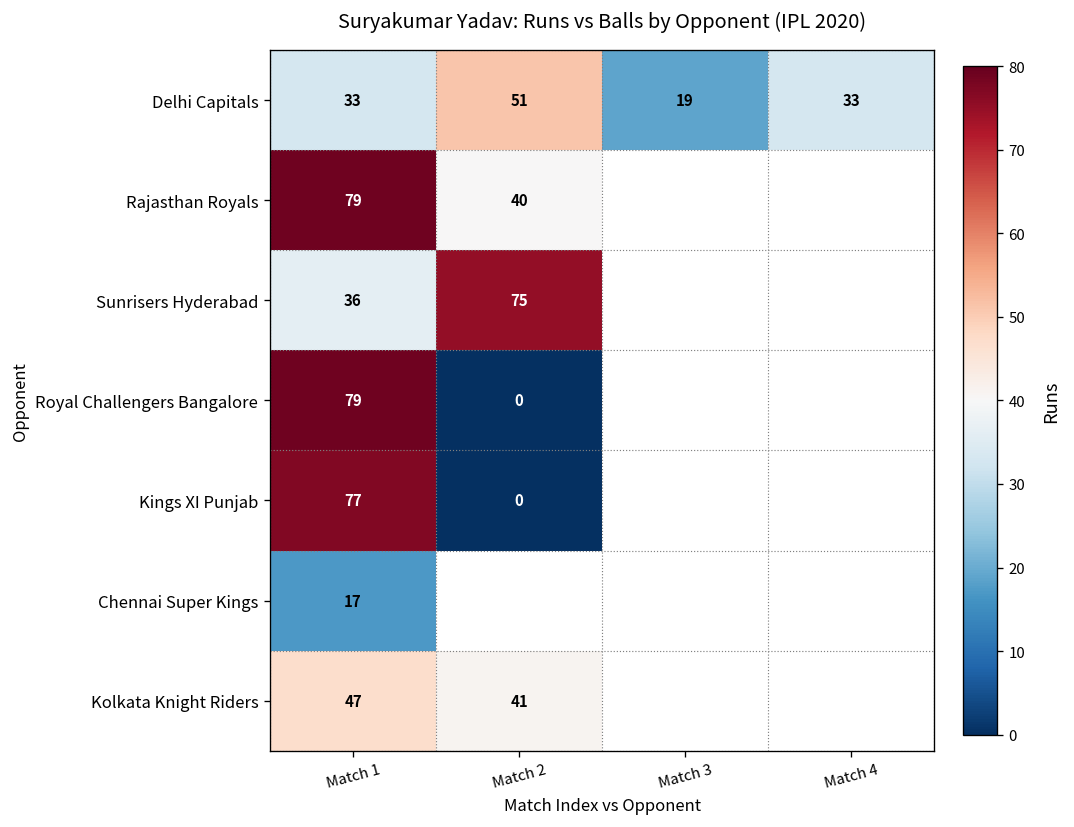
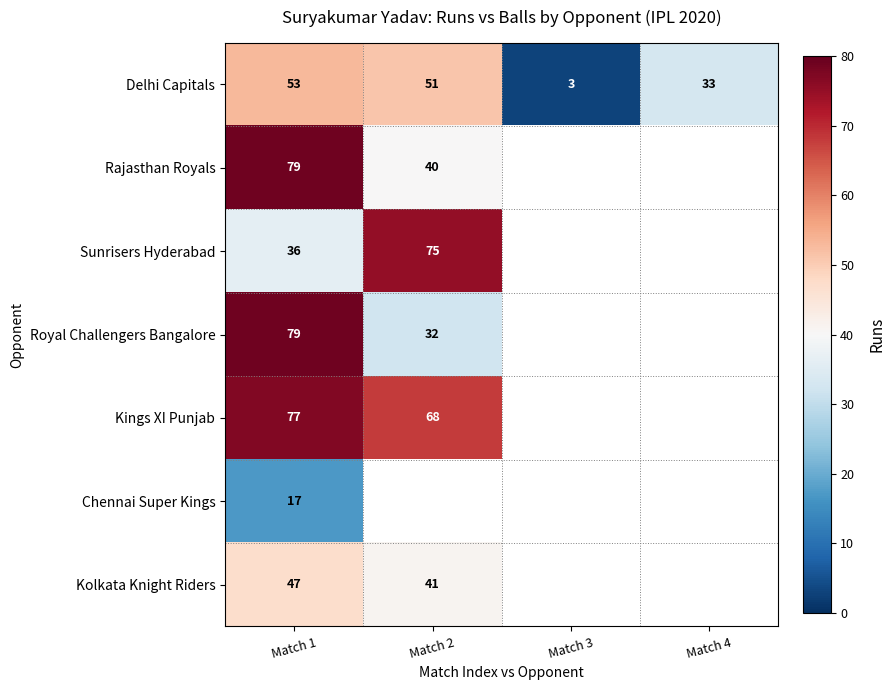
Delhi Capitals, Match 1: 33 -> 53
Delhi Capitals, Match 3: 19 -> 3
Royal Challengers Bangalore, Match 2: 0 -> 32
Kings XI Punjab, Match 2: 0 -> 68
